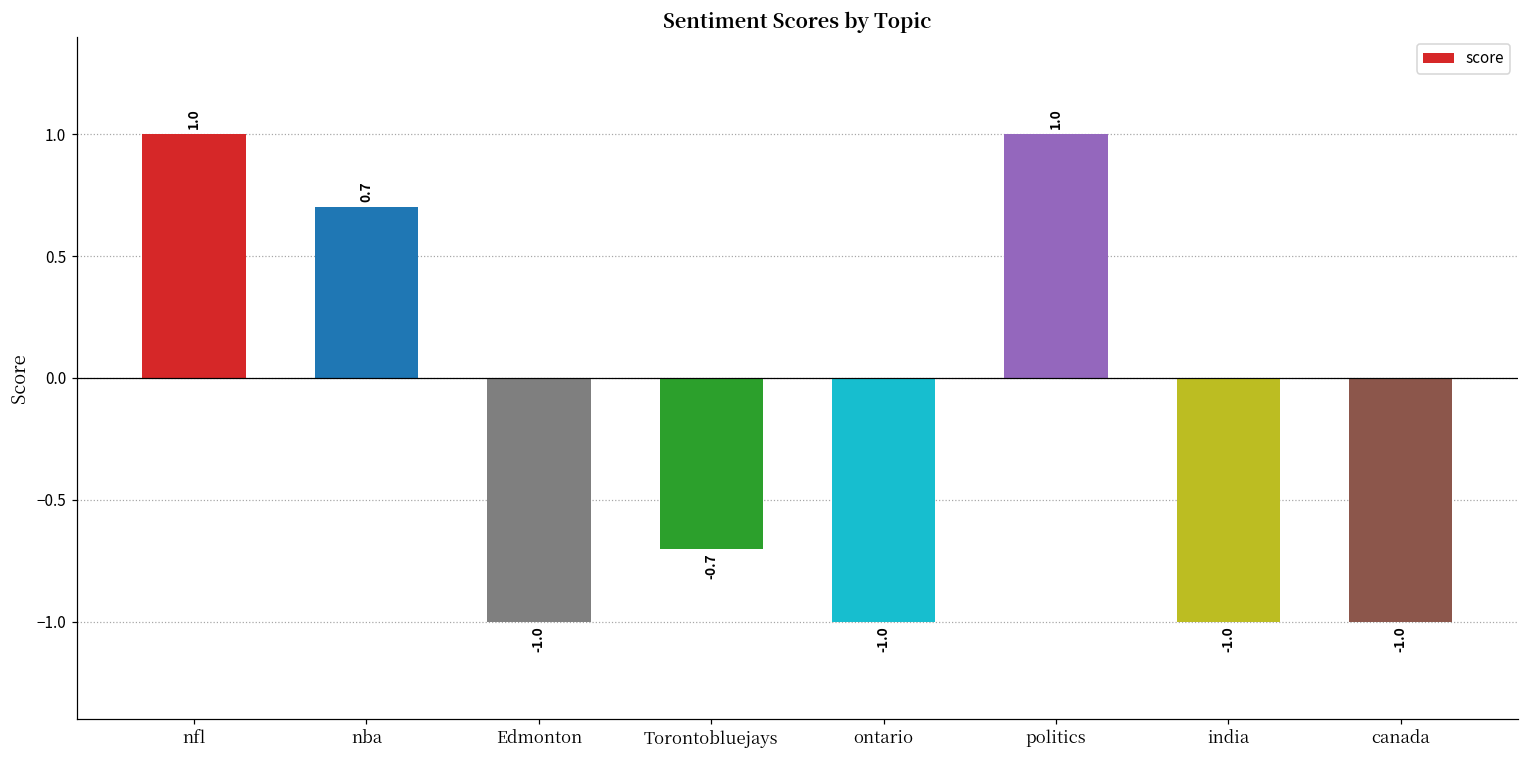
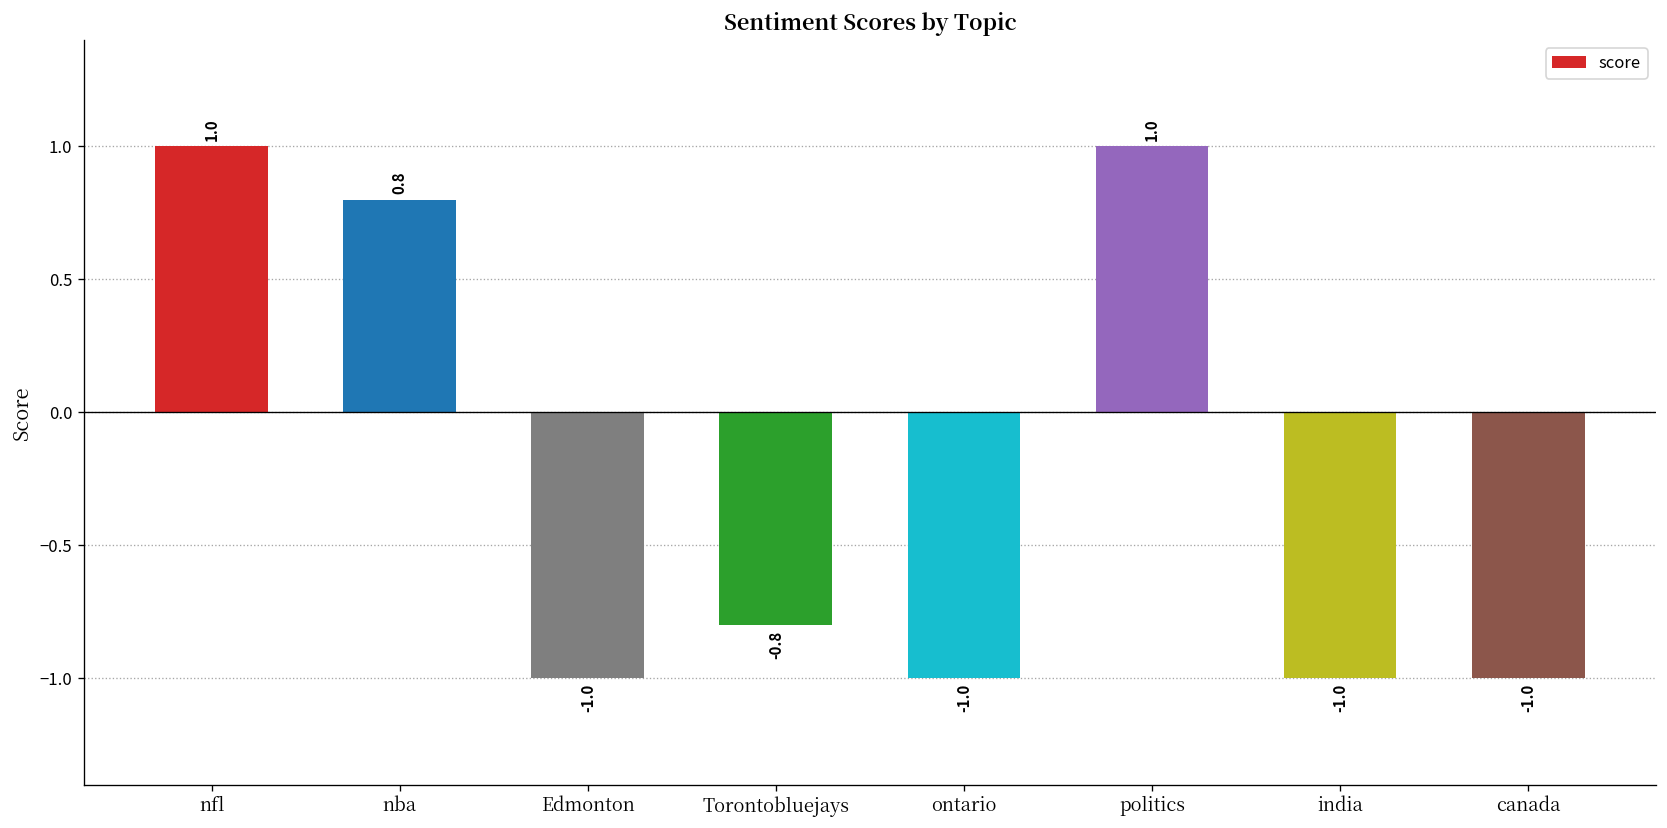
nba: 0.7 -> 0.8
Torontobluejays: -0.7 -> -0.8
